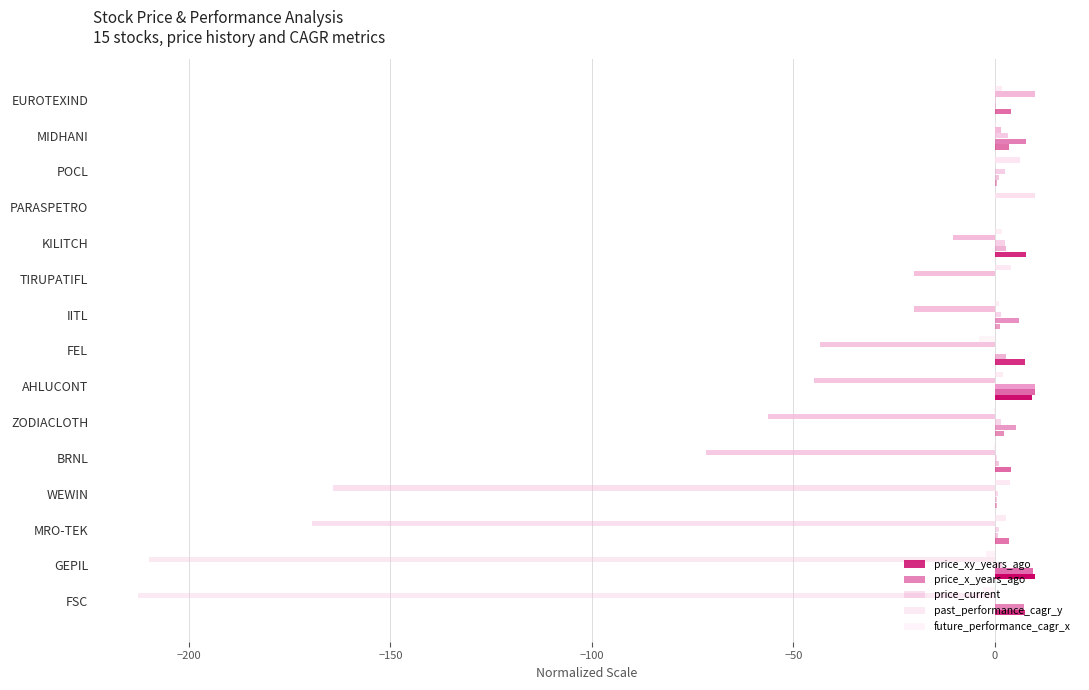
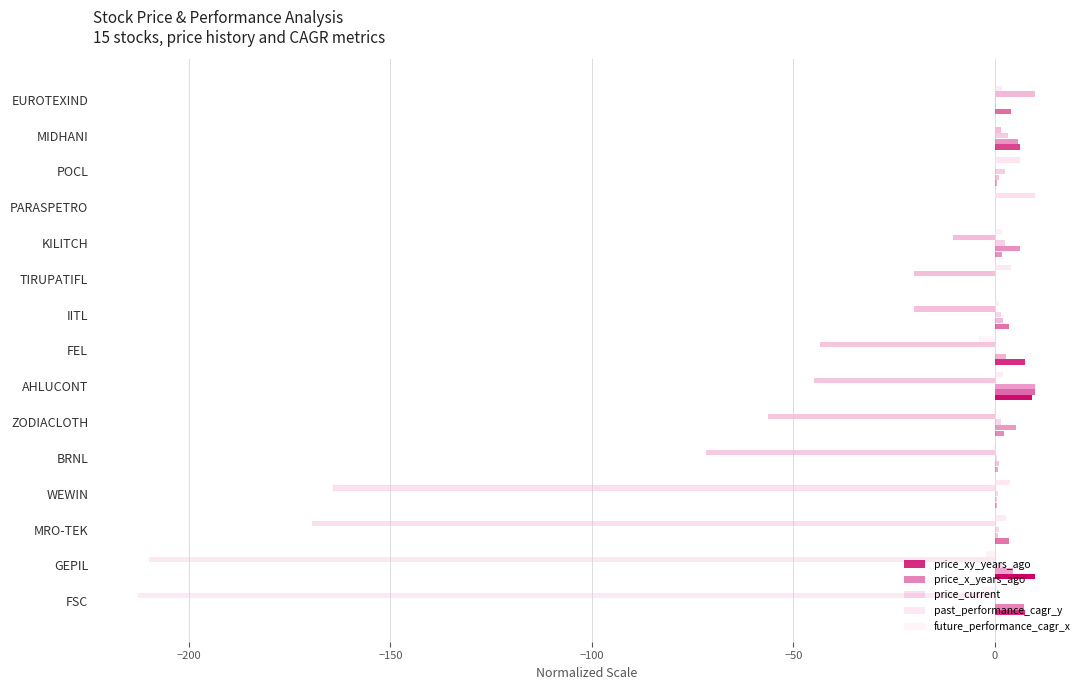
price_x_years_ago, MIDHANI: 8 -> 6
price_xy_years_ago, MIDHANI: 4 -> 6
price_x_years_ago, KILITCH: 3 -> 6
price_xy_years_ago, KILITCH: 8 -> 2
price_x_years_ago, IITL: 6 -> 2
price_xy_years_ago, IITL: 1 -> 4
price_xy_years_ago, BRNL: 4 -> 1
price_x_years_ago, GEPIL: 10 -> 5
